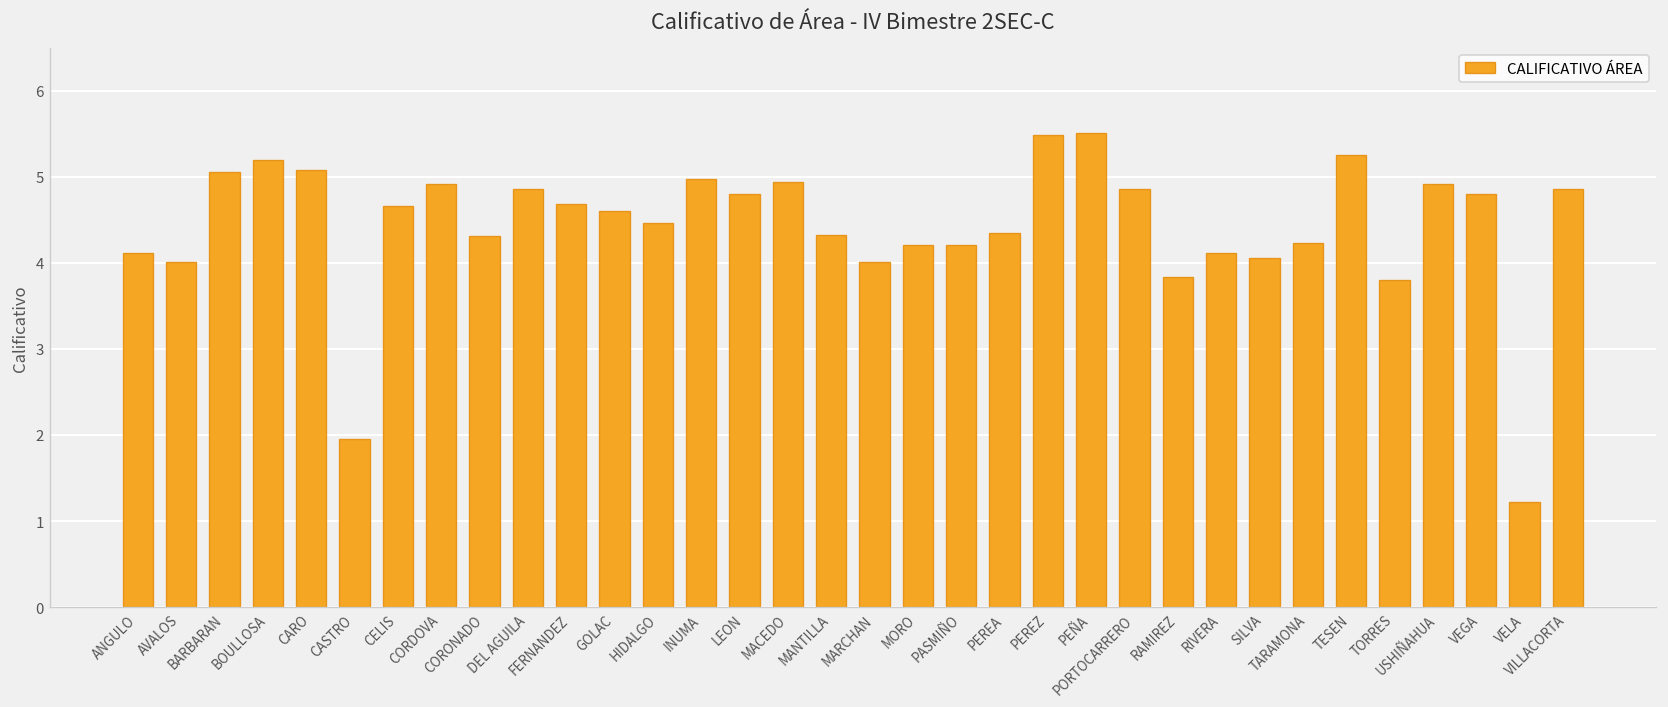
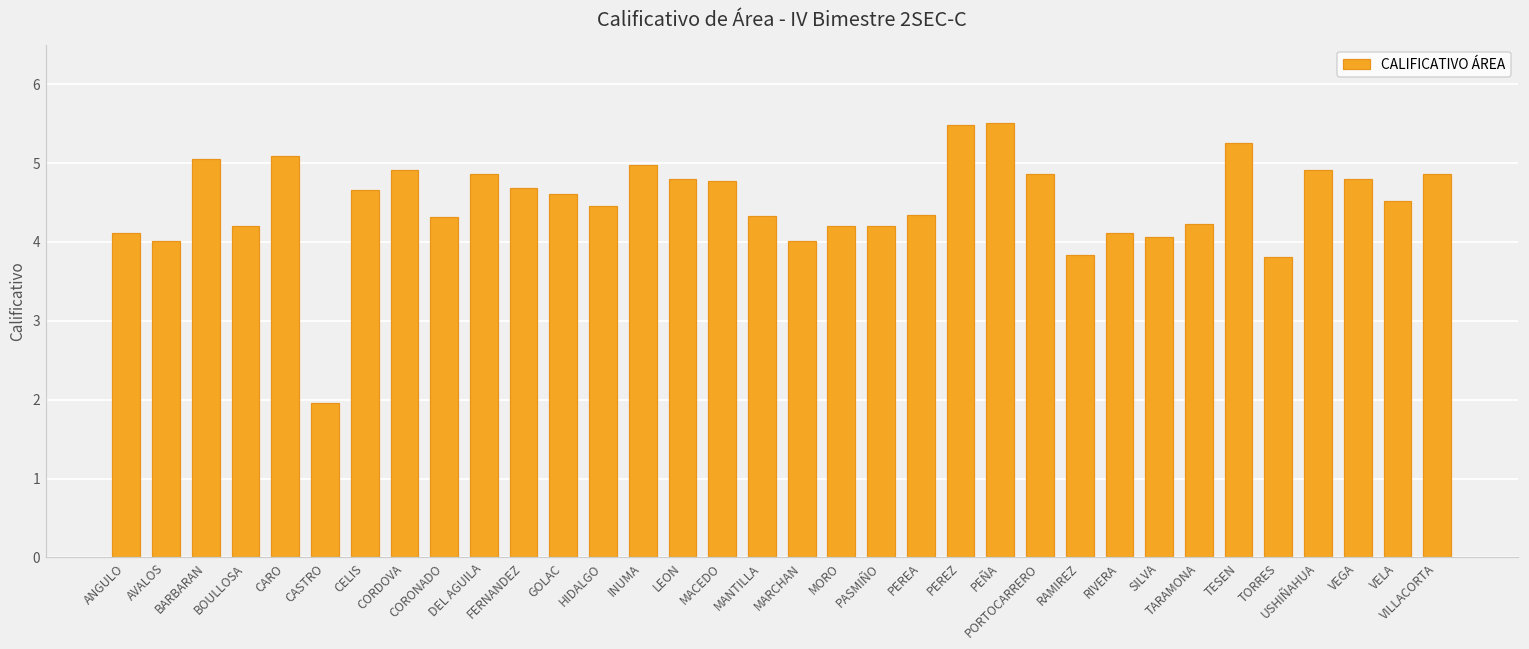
BOULLOSA: 5.2 -> 4.2
MACEDO: 4.9 -> 4.8
VELA: 1.2 -> 4.5
